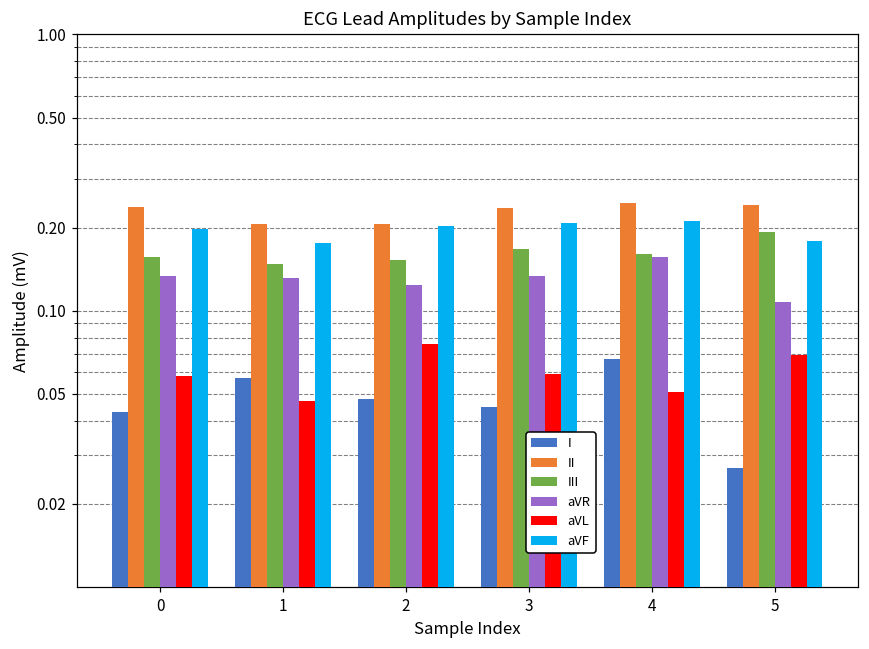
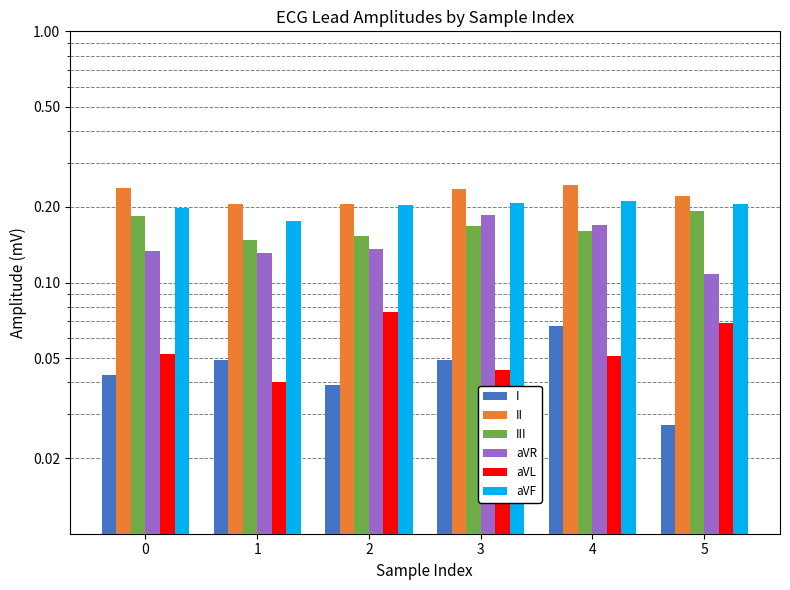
III, 0: 0.16 -> 0.18
aVL, 0: 0.058 -> 0.052
I, 1: 0.057 -> 0.049
aVL, 1: 0.047 -> 0.040
I, 2: 0.048 -> 0.039
aVR, 2: 0.12 -> 0.14
I, 3: 0.045 -> 0.049
aVR, 3: 0.13 -> 0.19
aVL, 3: 0.059 -> 0.045
aVR, 4: 0.16 -> 0.17
II, 5: 0.24 -> 0.22
aVF, 5: 0.18 -> 0.21
